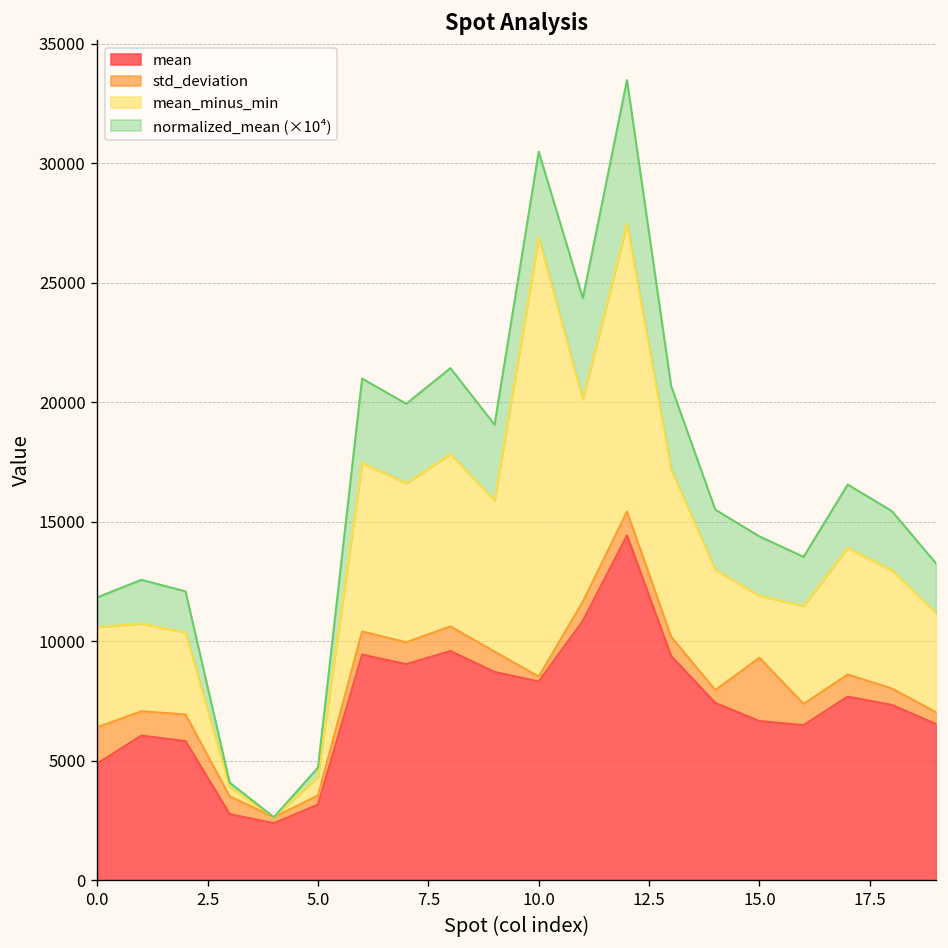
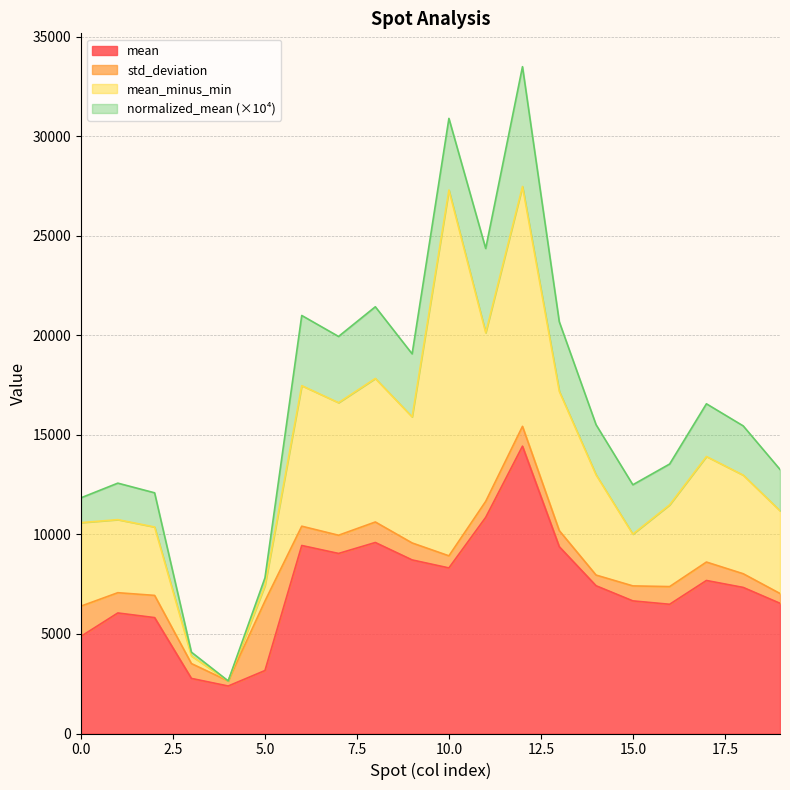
std_deviation, 5.0: 400 -> 3500
std_deviation, 10.0: 200 -> 600
std_deviation, 15.0: 2700 -> 800
